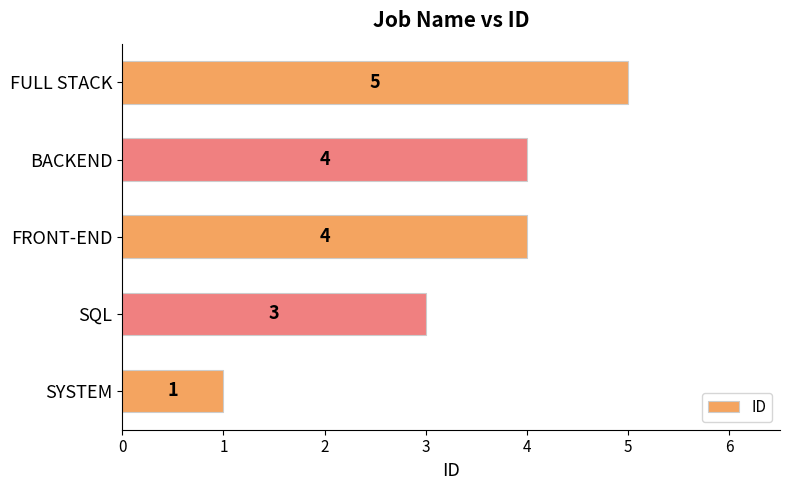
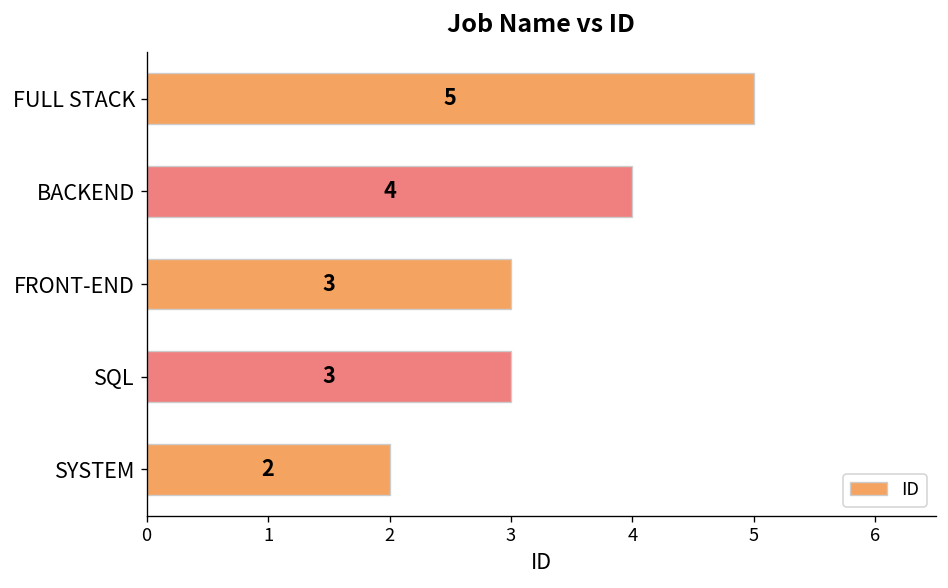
FRONT-END: 4 -> 3
SYSTEM: 1 -> 2
